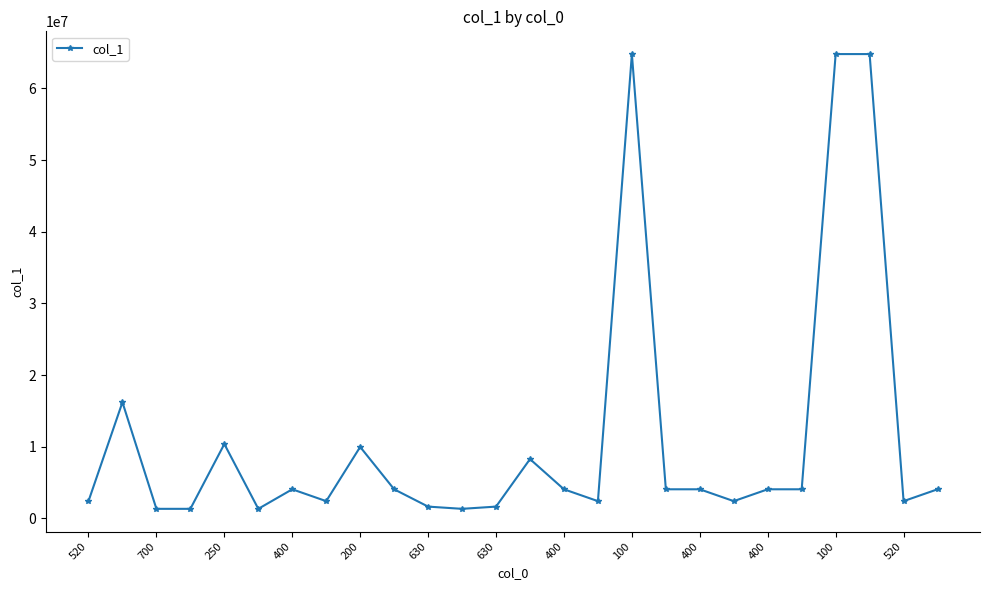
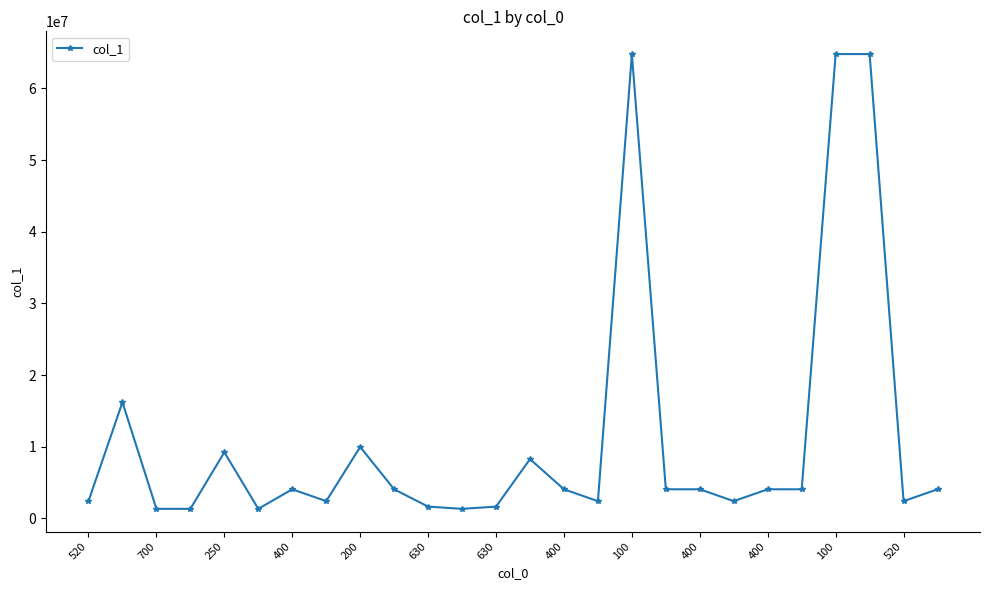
250: 10000000 -> 9000000
